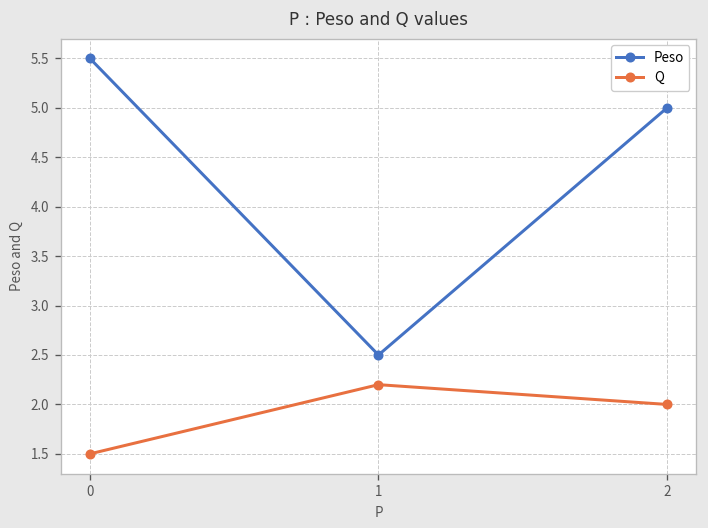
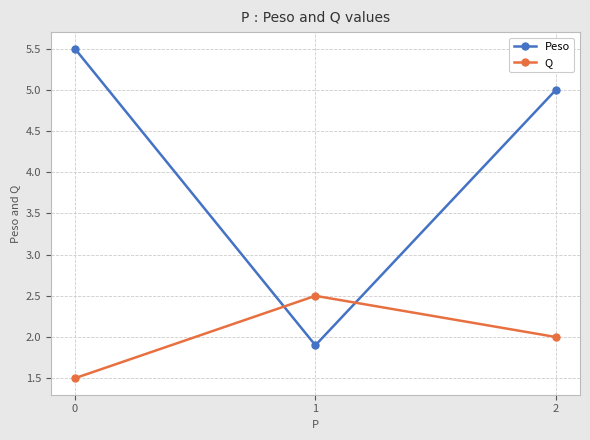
Peso, 1: 2.5 -> 1.9
Q, 1: 2.2 -> 2.5
